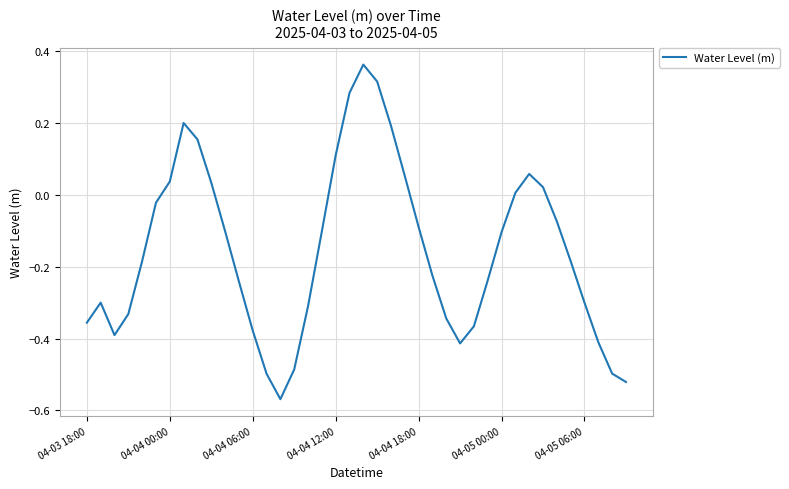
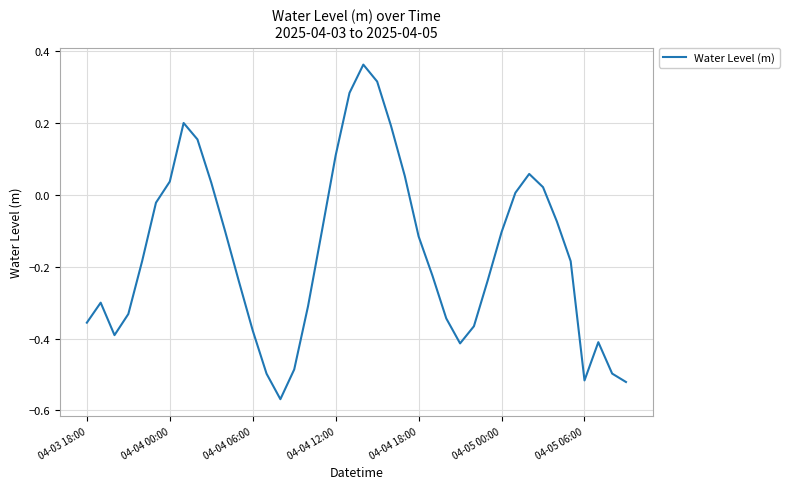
04-04 18:00: -0.09 -> -0.12
04-05 06:00: -0.30 -> -0.52
